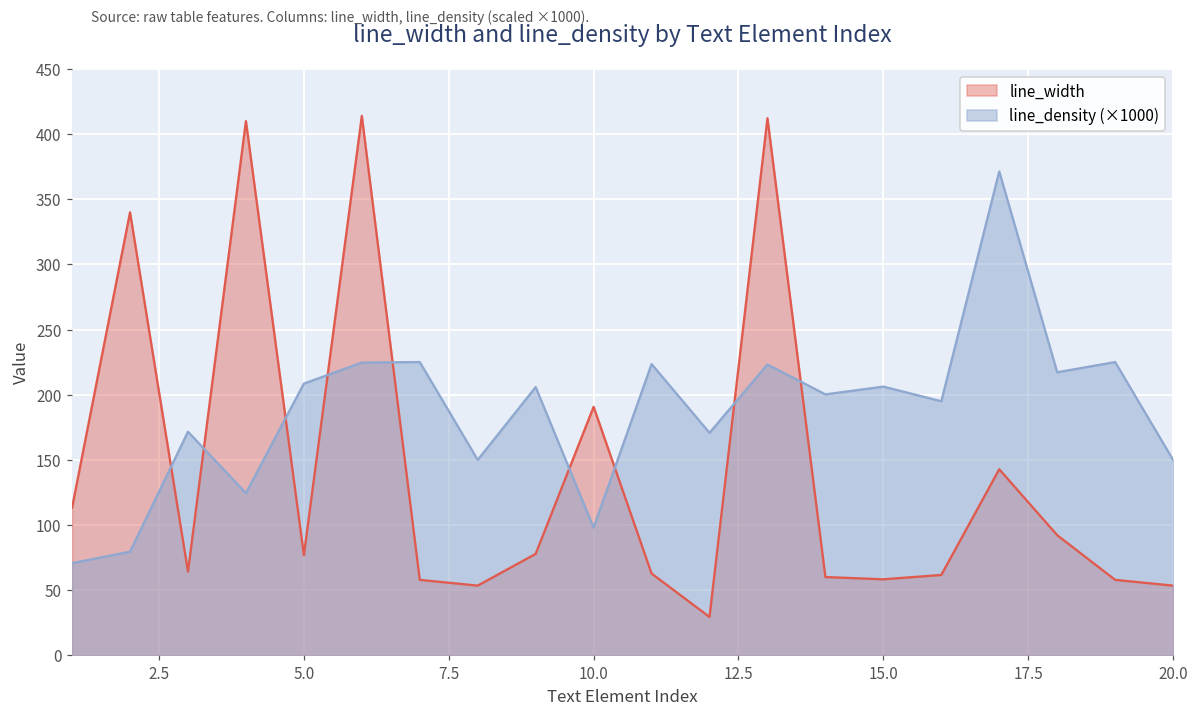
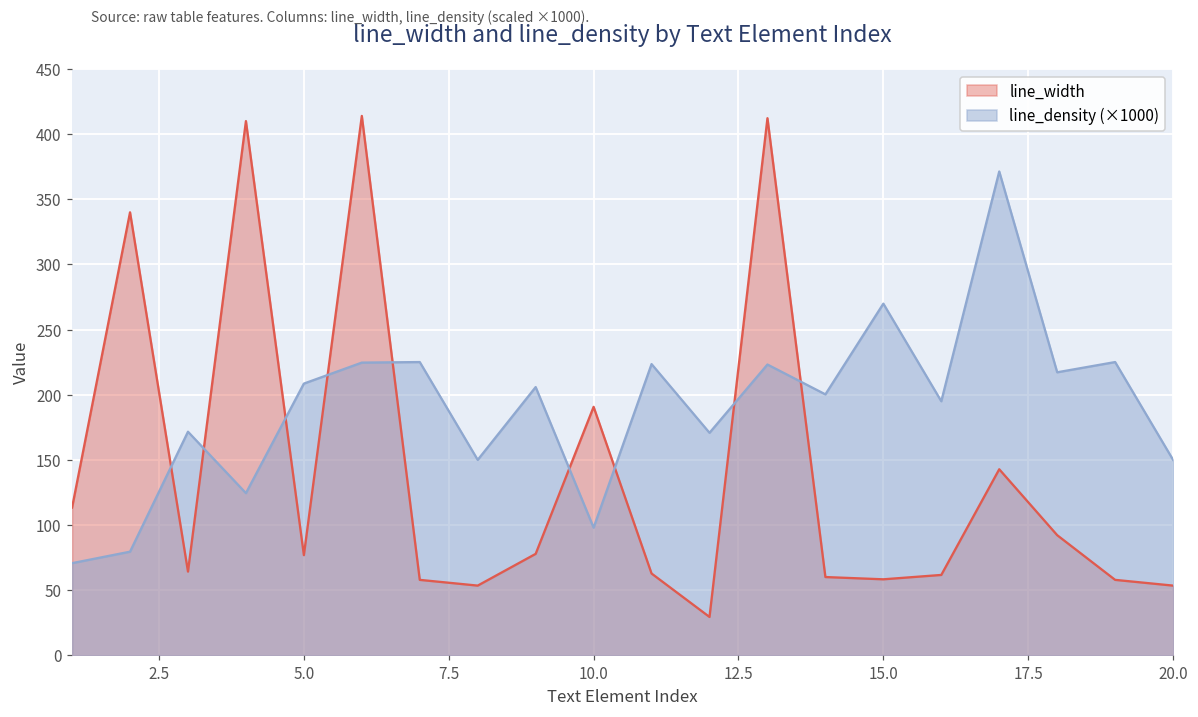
line_density (×1000), 15.0: 206 -> 270
